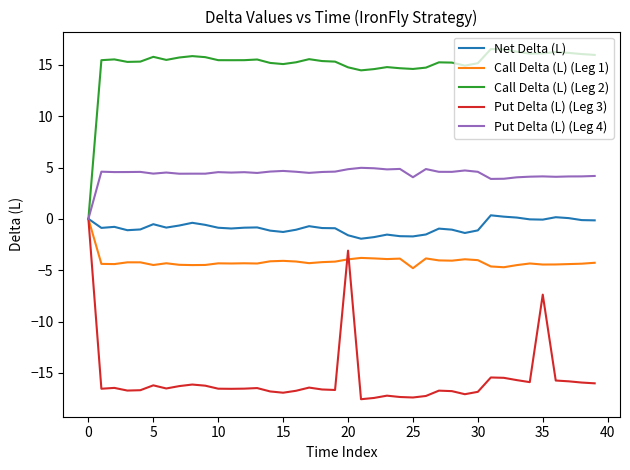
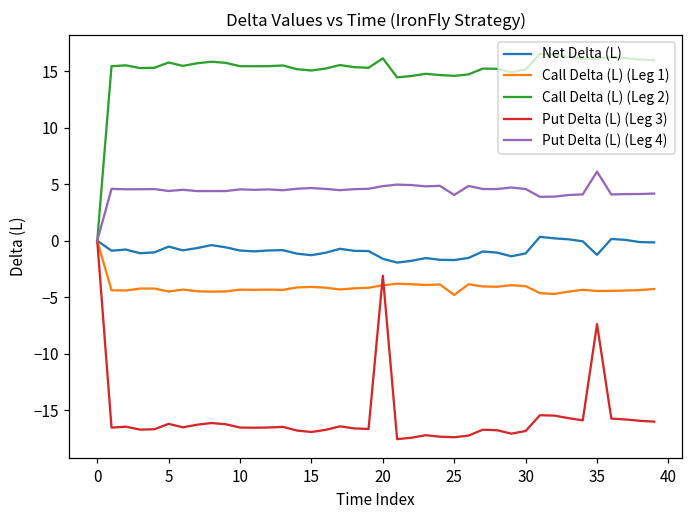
Call Delta (L) (Leg 2), 20: 14.8 -> 16.2
Net Delta (L), 35: -0.1 -> -1.2
Put Delta (L) (Leg 4), 35: 4.1 -> 6.1
